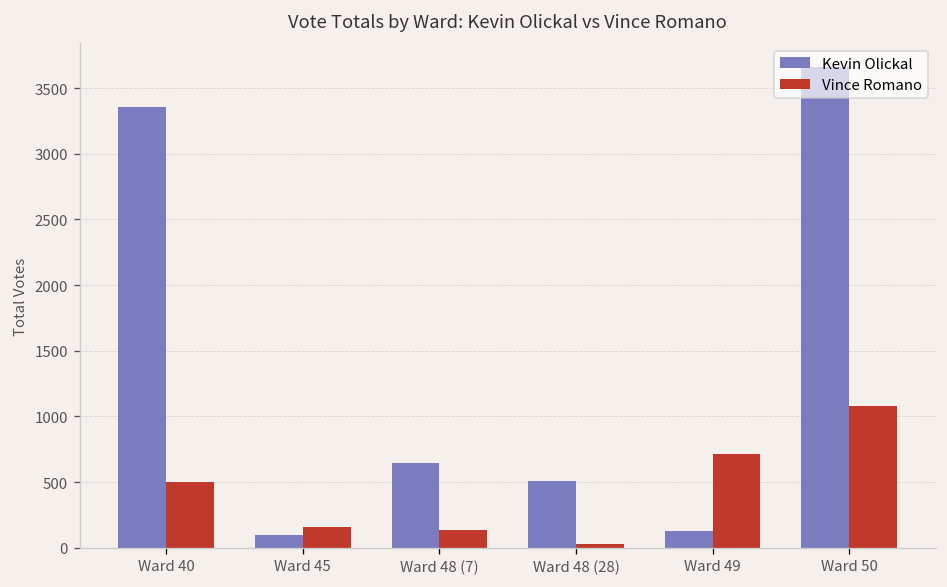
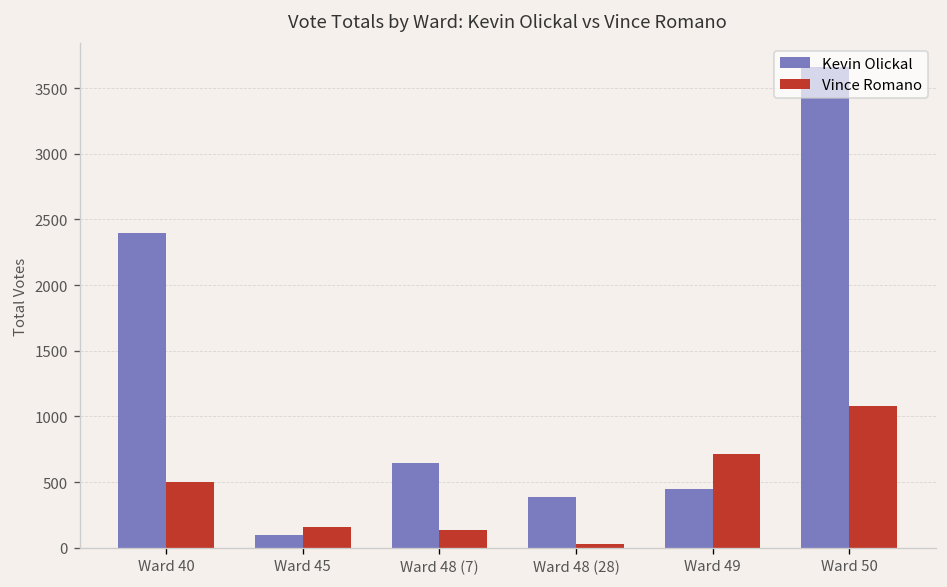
Kevin Olickal, Ward 40: 3360 -> 2390
Kevin Olickal, Ward 48 (28): 510 -> 390
Kevin Olickal, Ward 49: 130 -> 450
